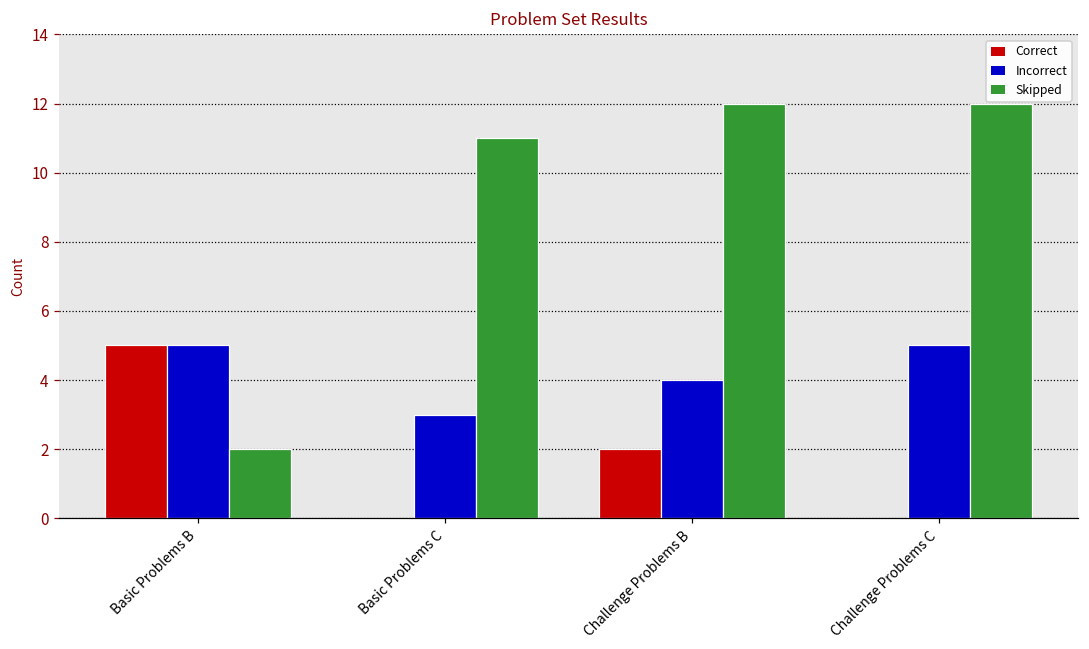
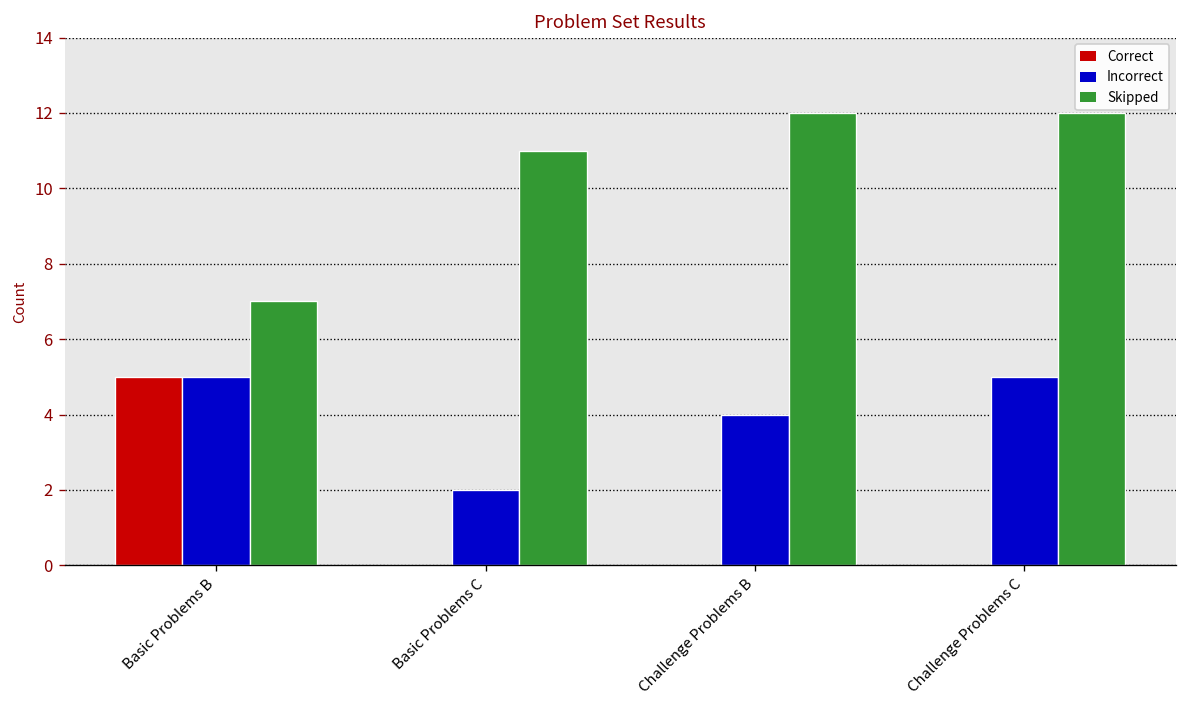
Skipped, Basic Problems B: 2 -> 7
Incorrect, Basic Problems C: 3 -> 2
Correct, Challenge Problems B: 2 -> 0
